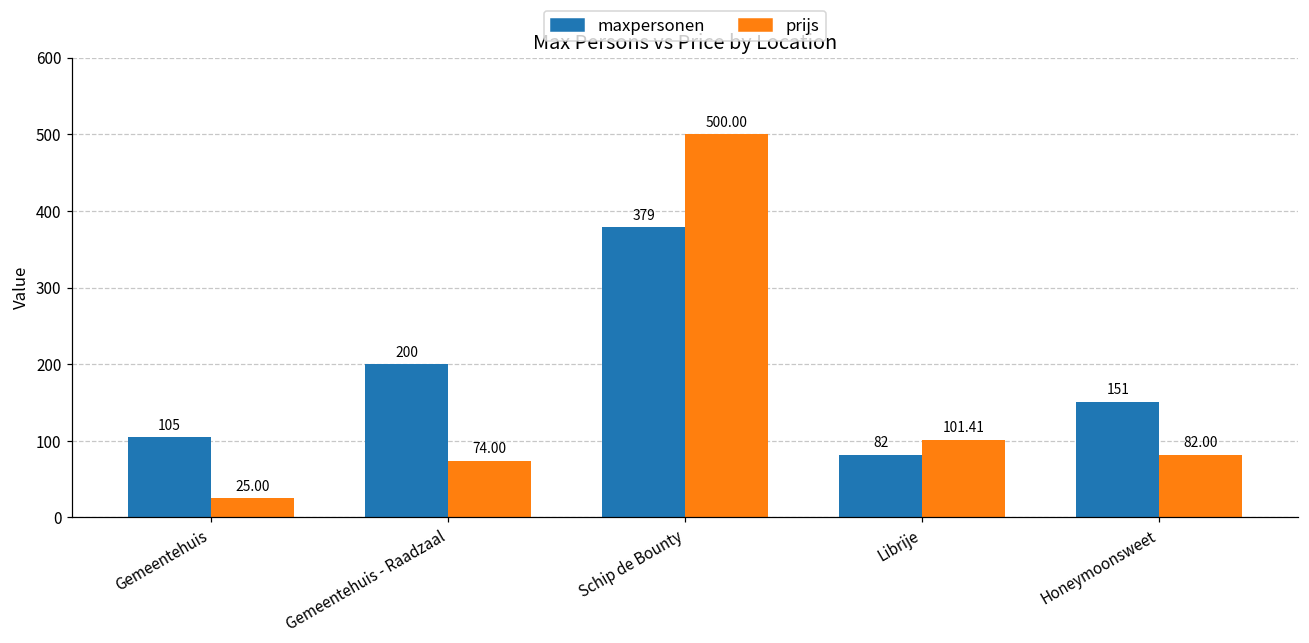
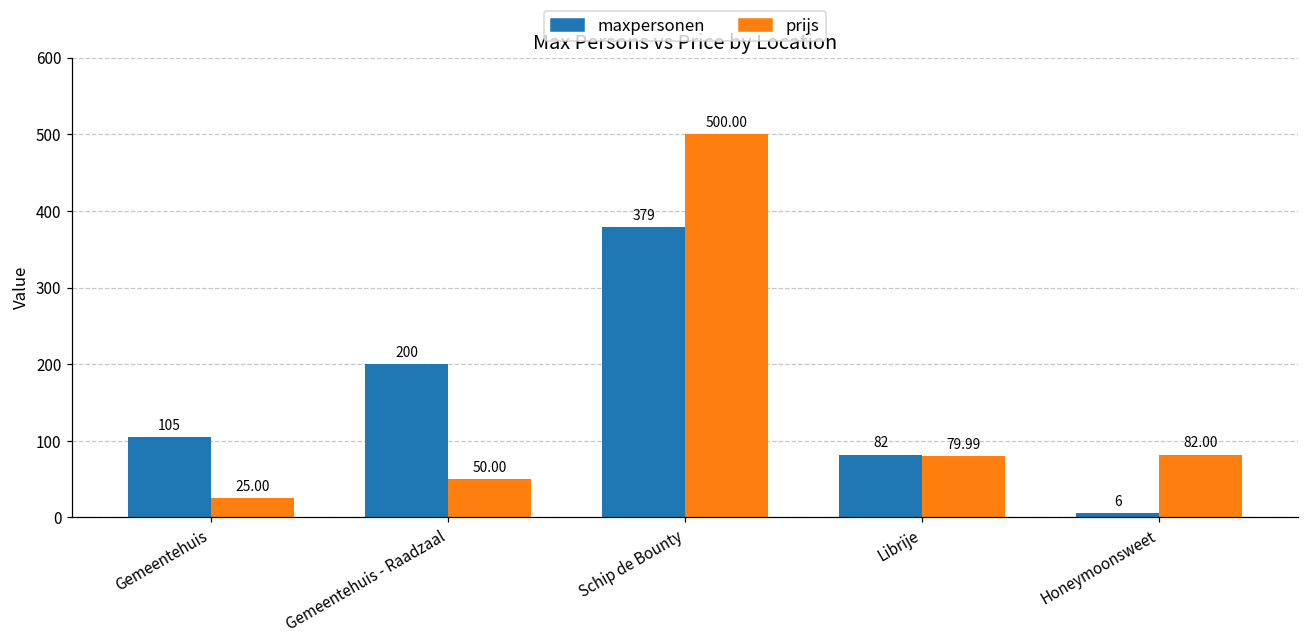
prijs, Gemeentehuis - Raadzaal: 74.00 -> 50.00
prijs, Librije: 101.41 -> 79.99
maxpersonen, Honeymoonsweet: 151 -> 6
